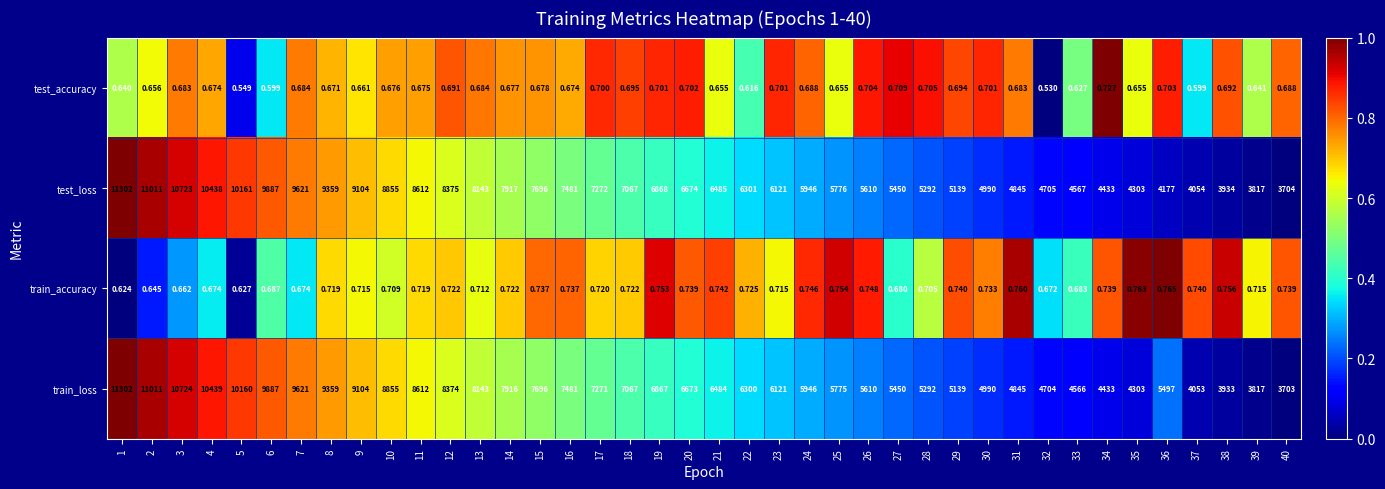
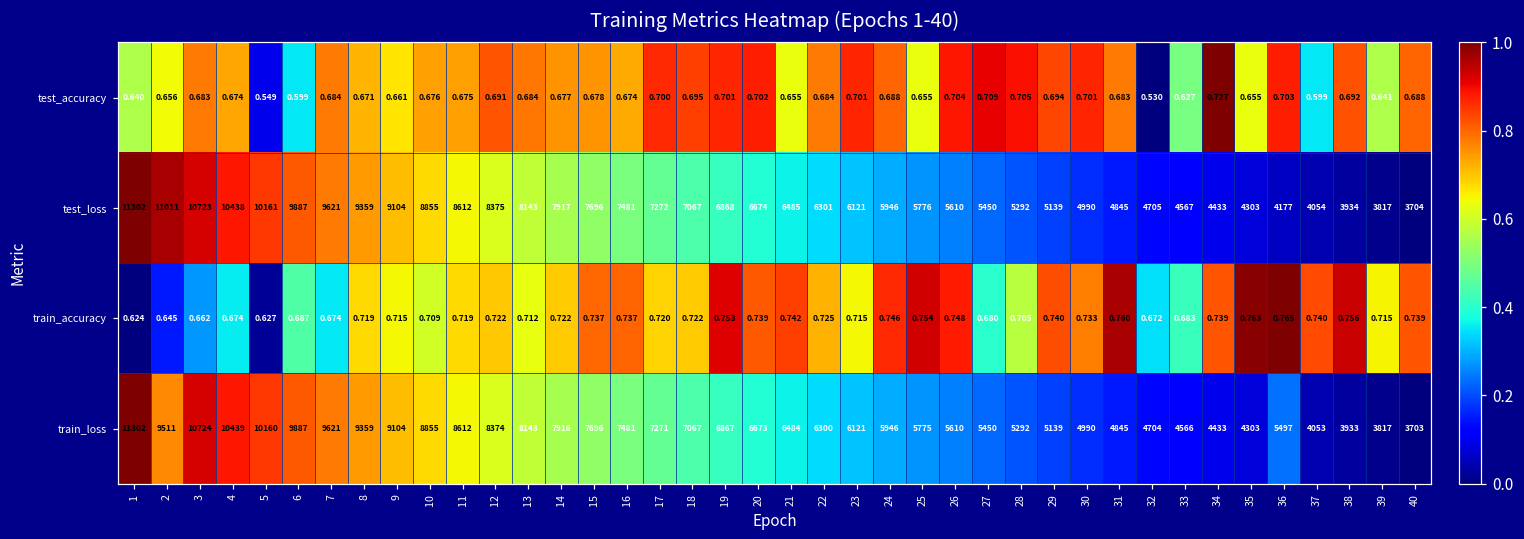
test_accuracy, 22: 0.616 -> 0.684
train_loss, 2: 11011 -> 9511
